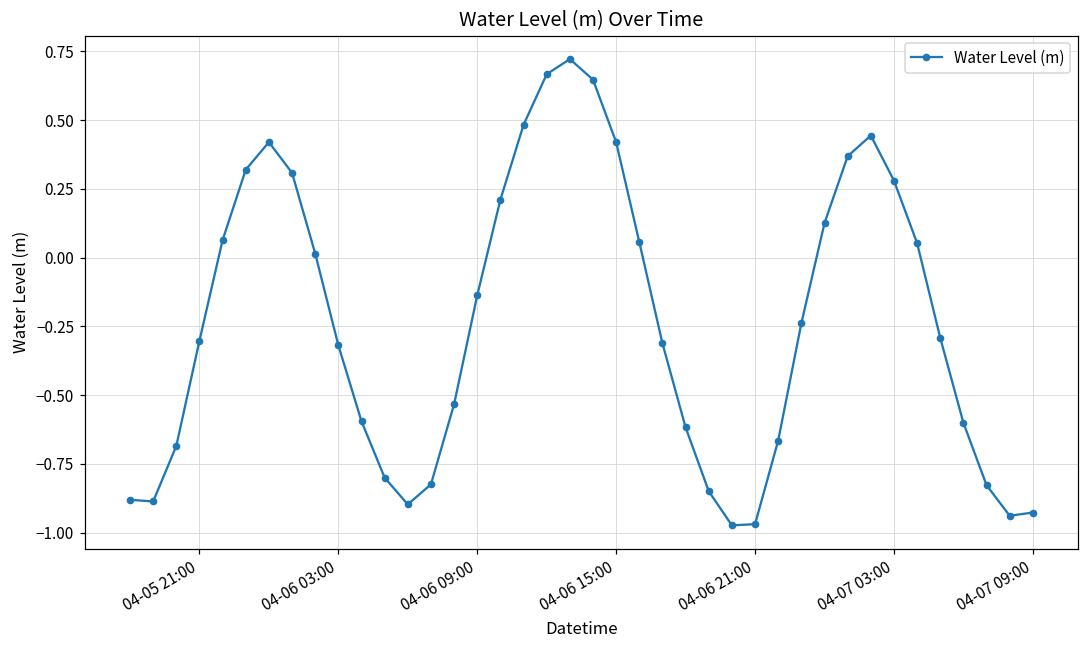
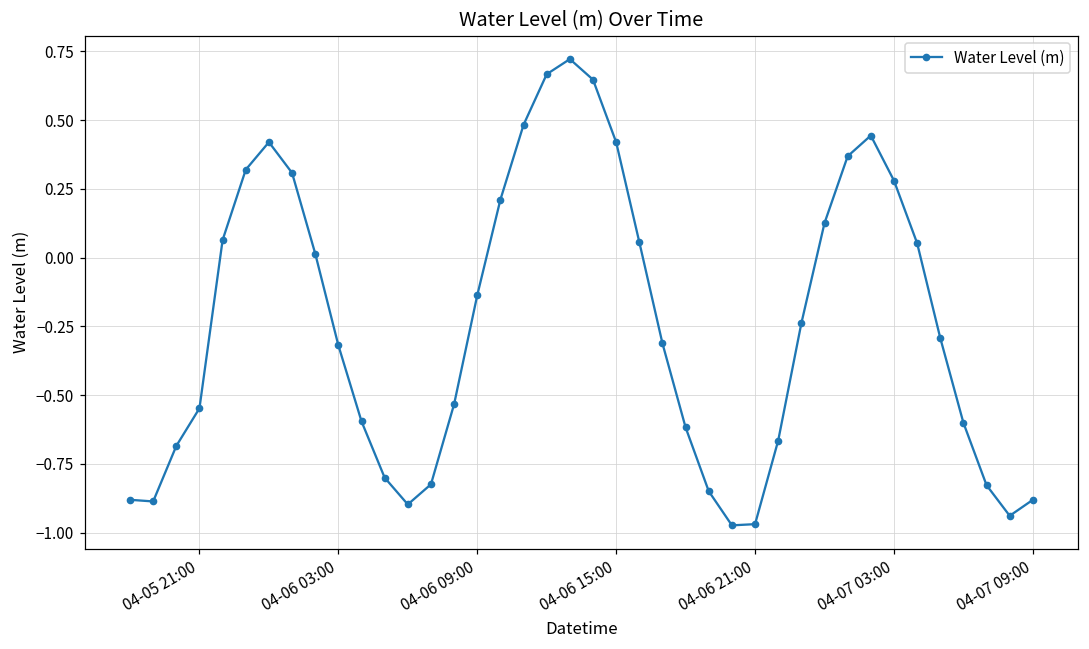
04-05 21:00: -0.30 -> -0.55
04-07 09:00: -0.93 -> -0.88
